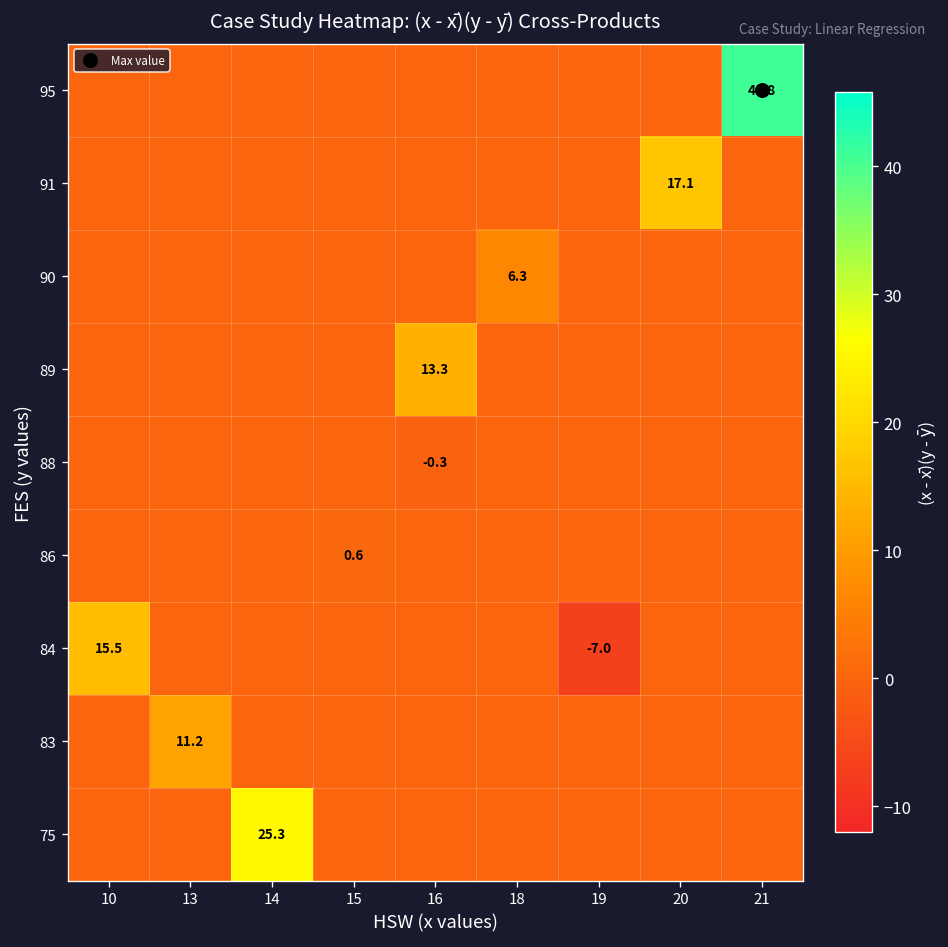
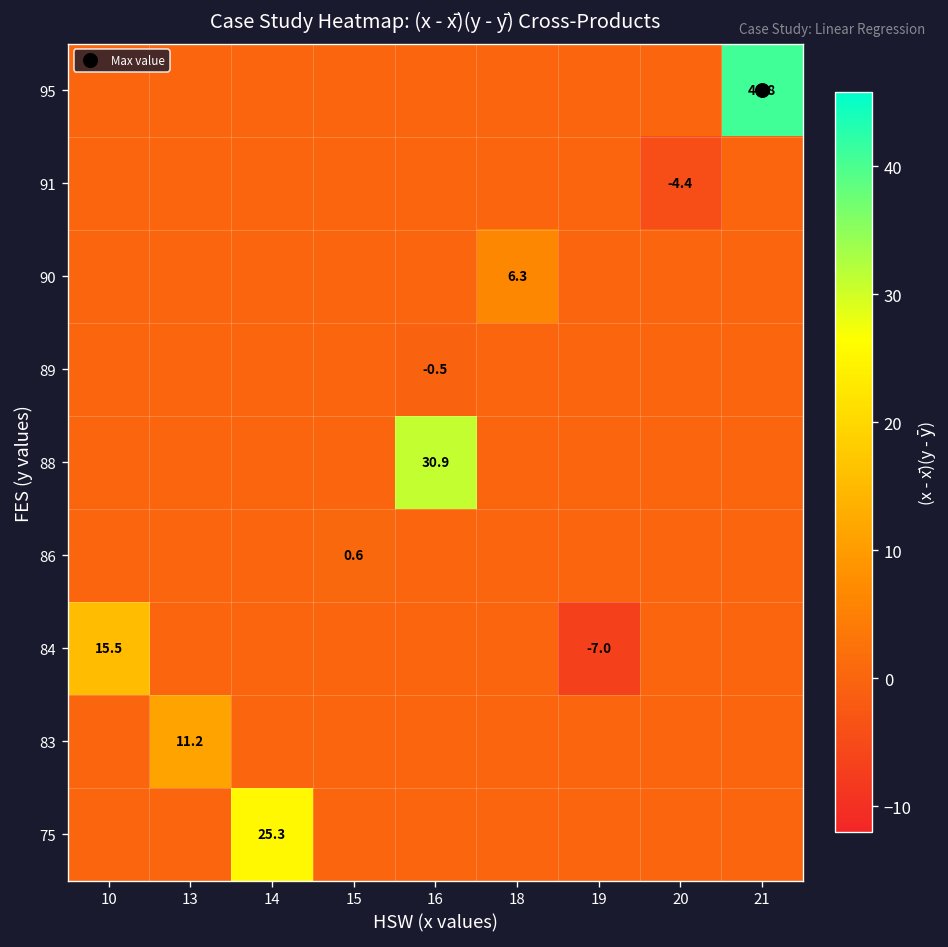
91, 20: 17.1 -> -4.4
89, 16: 13.3 -> -0.5
88, 16: -0.3 -> 30.9
